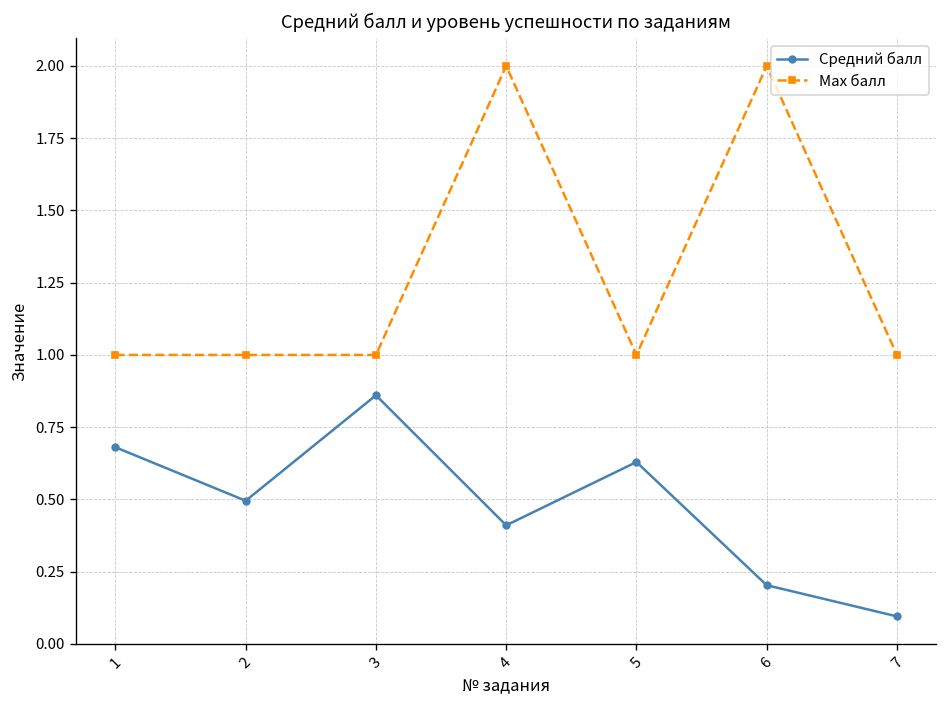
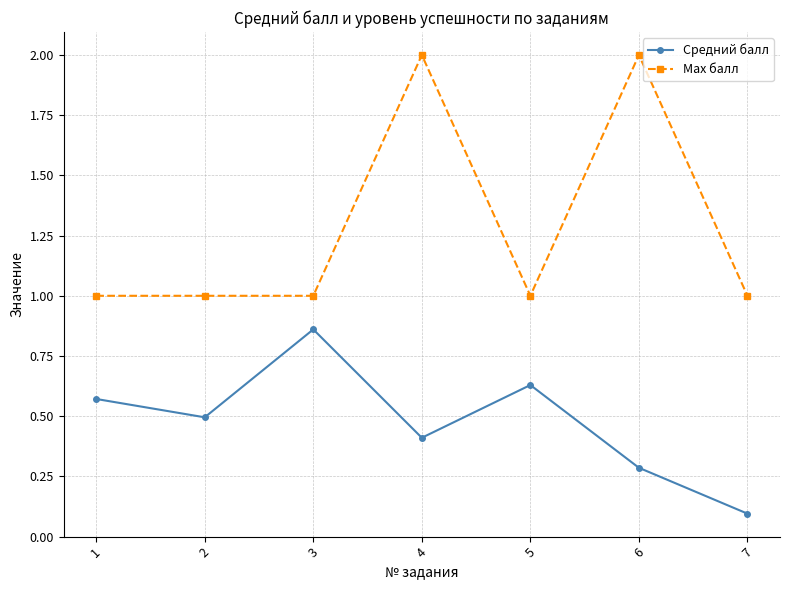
Средний балл, 1: 0.68 -> 0.57
Средний балл, 6: 0.20 -> 0.29
